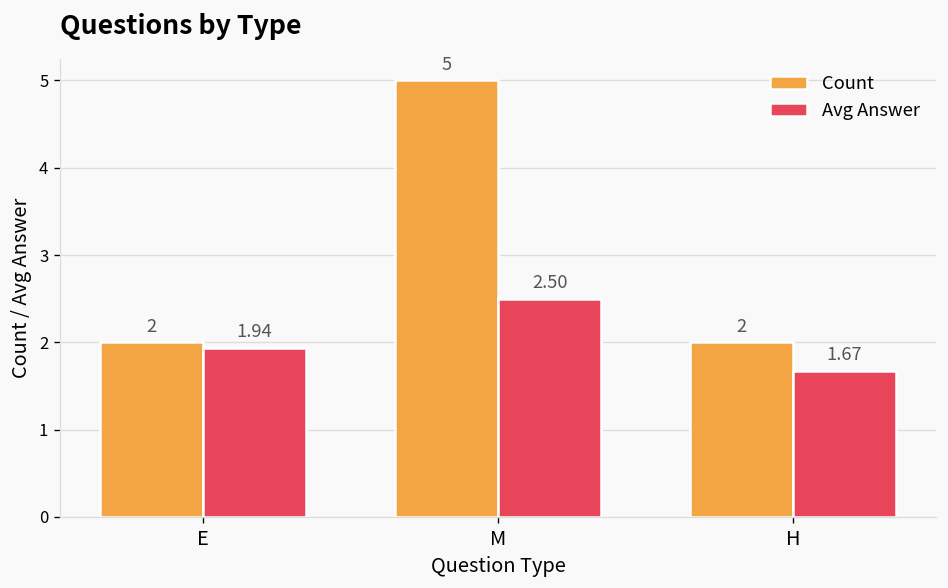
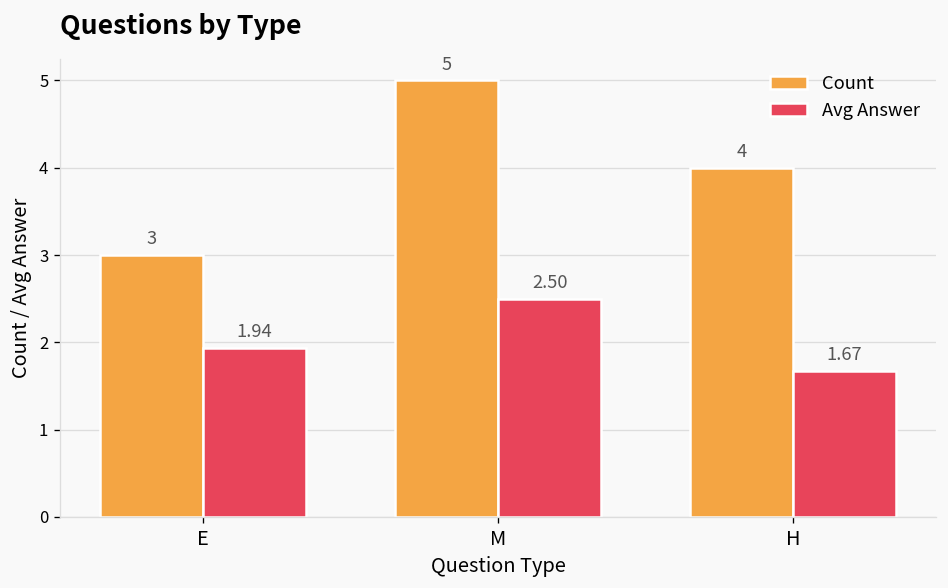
Count, E: 2 -> 3
Count, H: 2 -> 4
